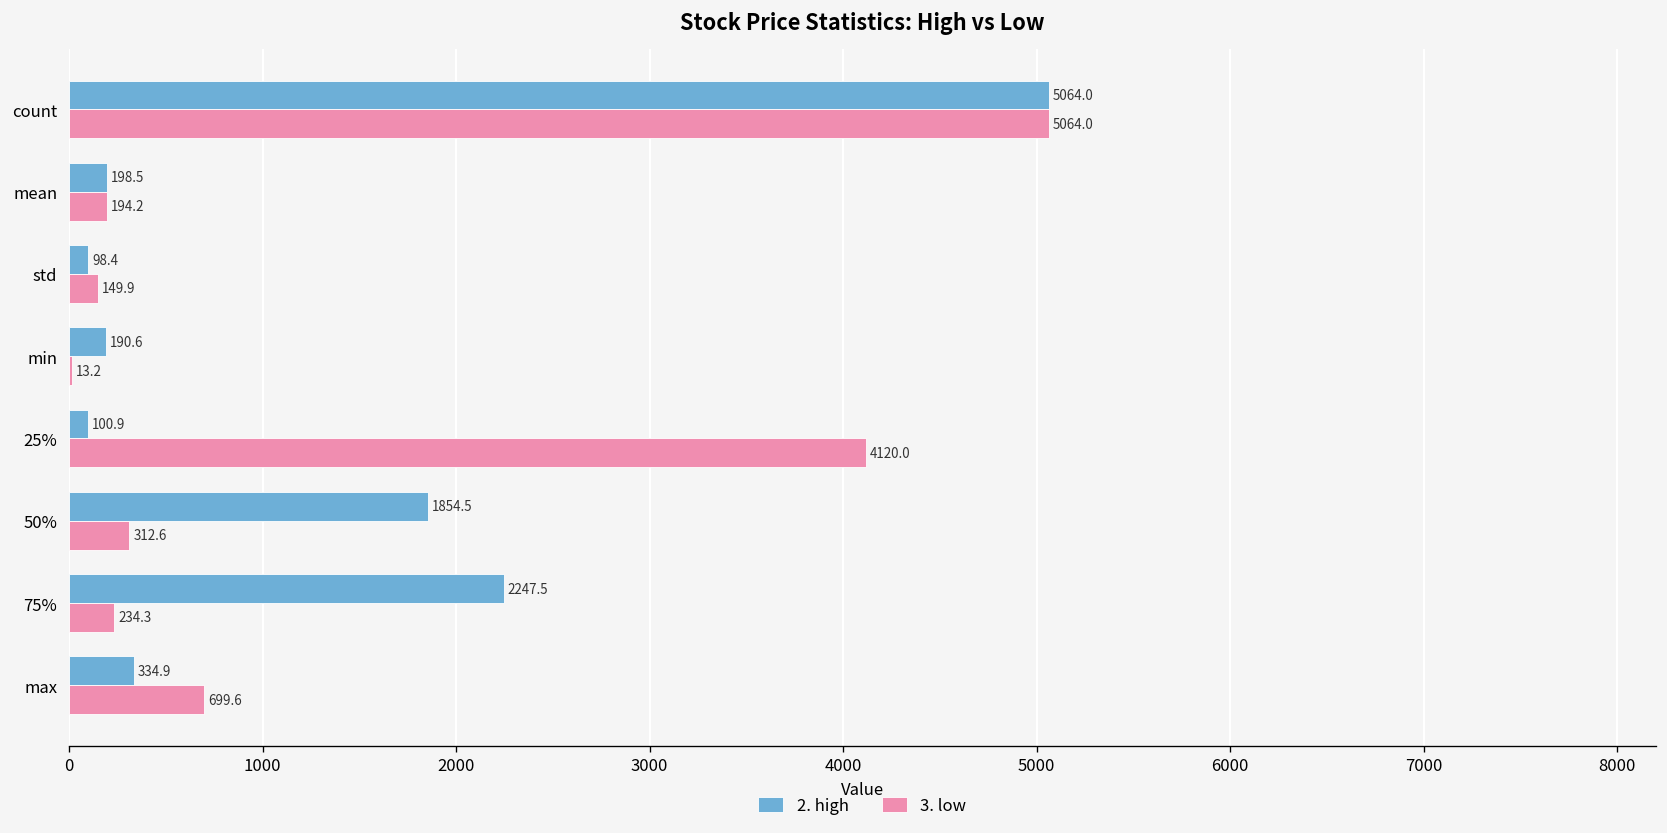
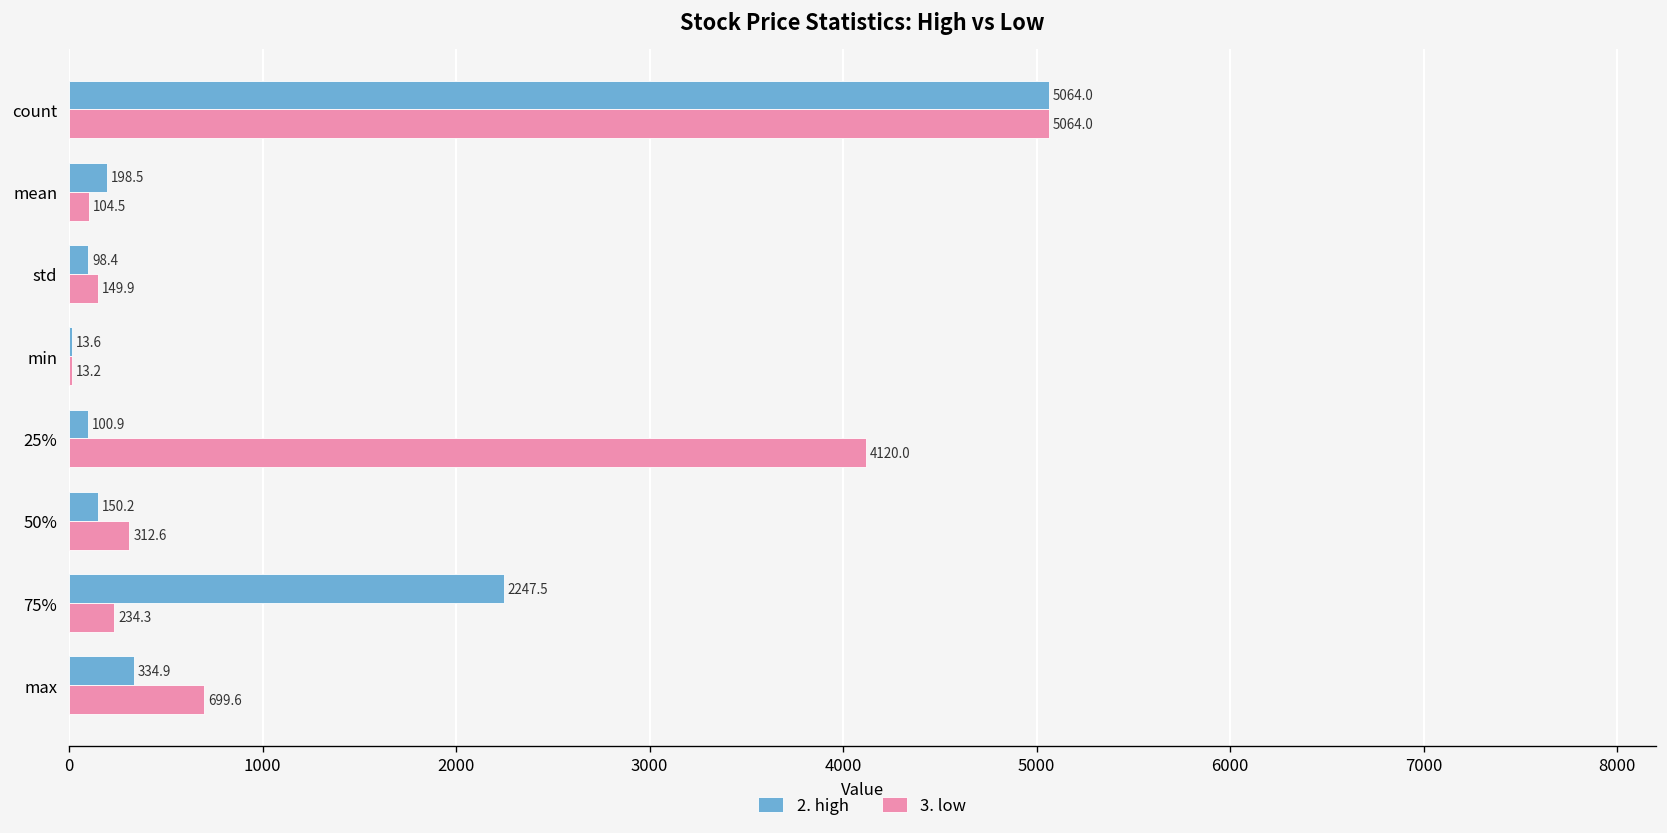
3. low, mean: 194.2 -> 104.5
2. high, min: 190.6 -> 13.6
2. high, 50%: 1854.5 -> 150.2
